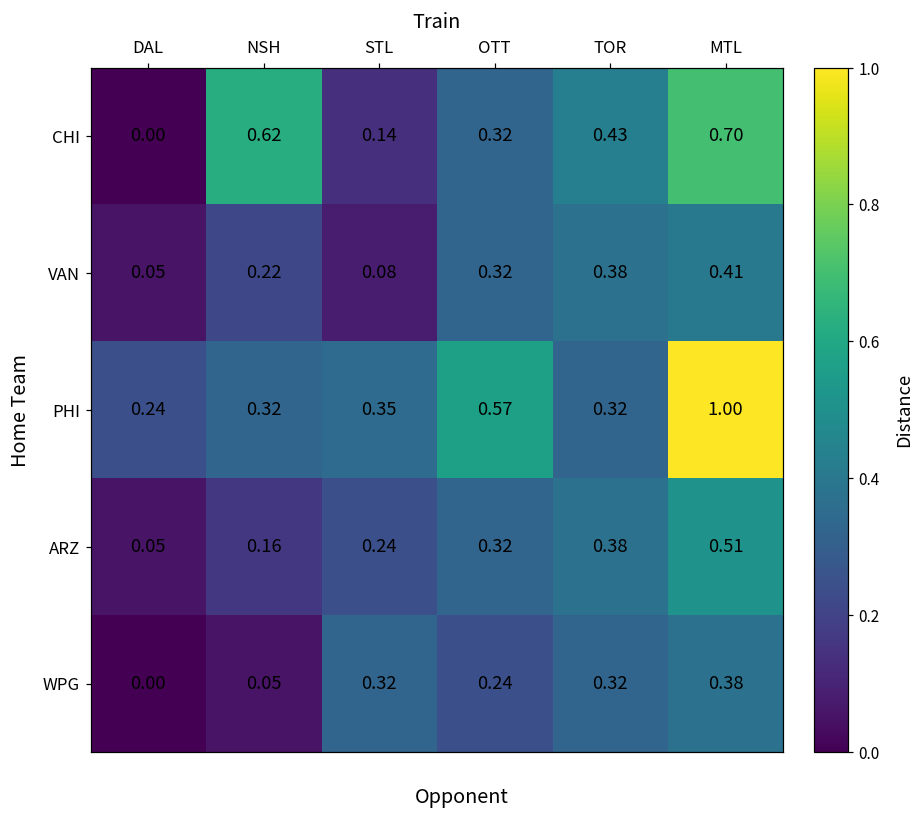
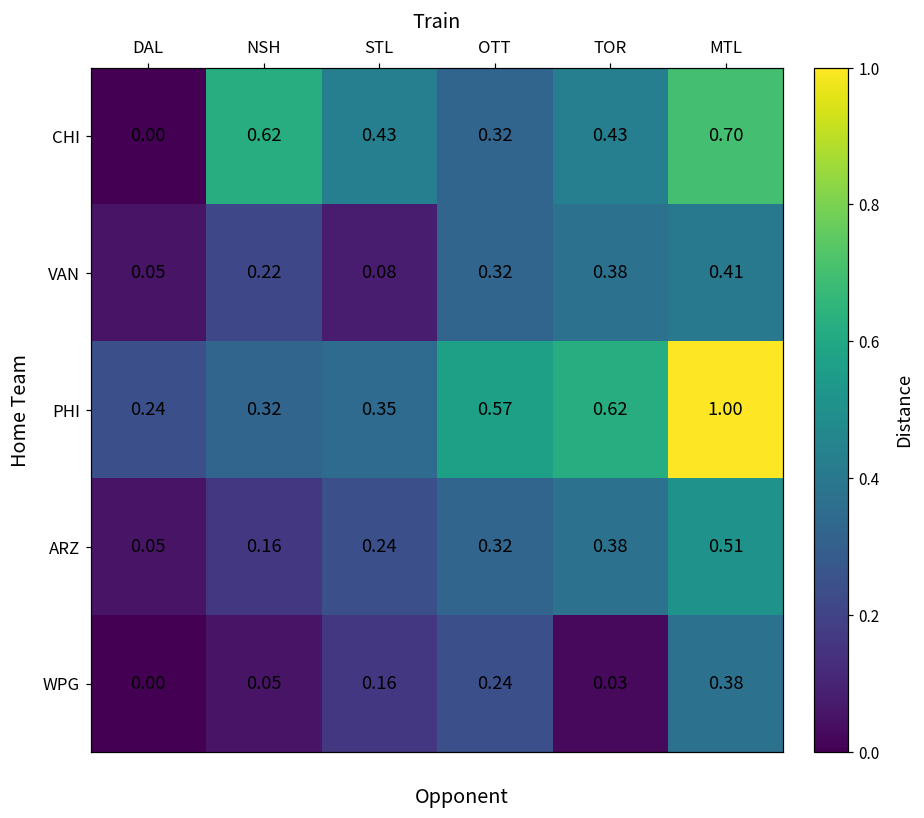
CHI, STL: 0.14 -> 0.43
PHI, TOR: 0.32 -> 0.62
WPG, STL: 0.32 -> 0.16
WPG, TOR: 0.32 -> 0.03
